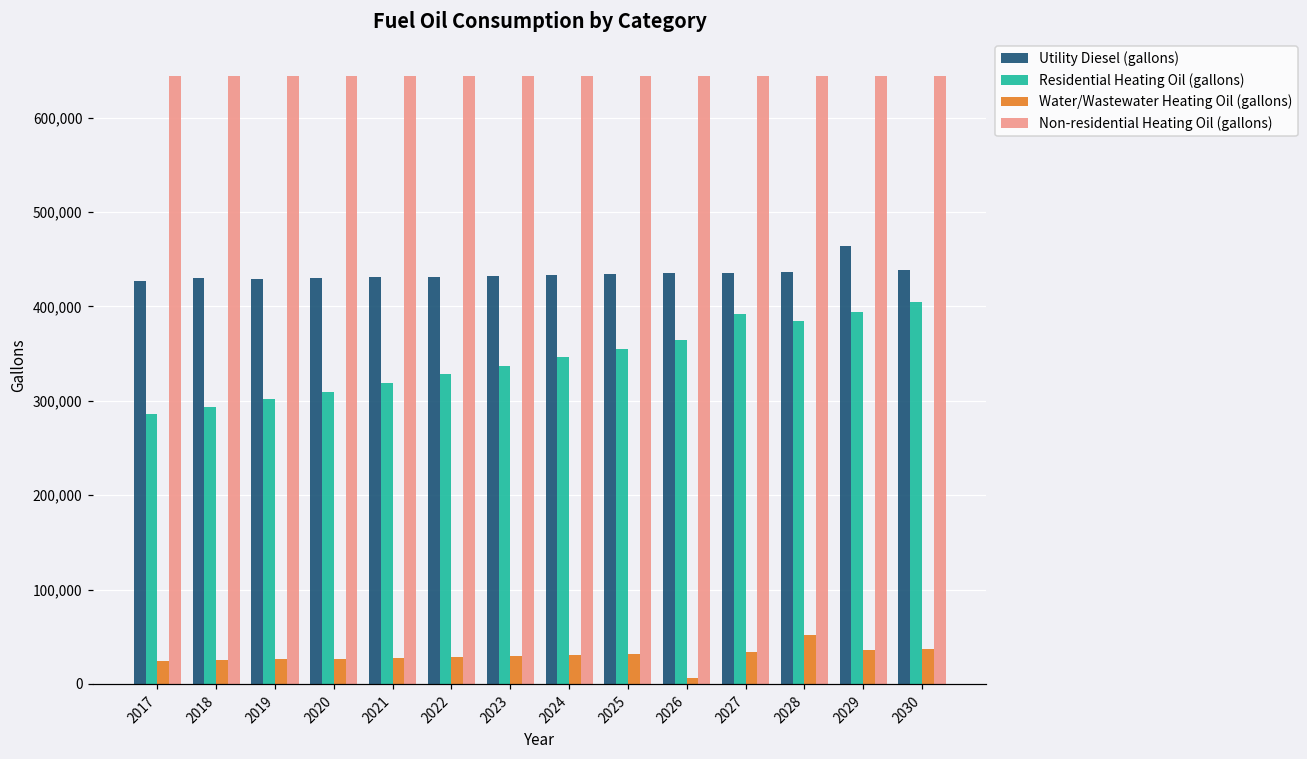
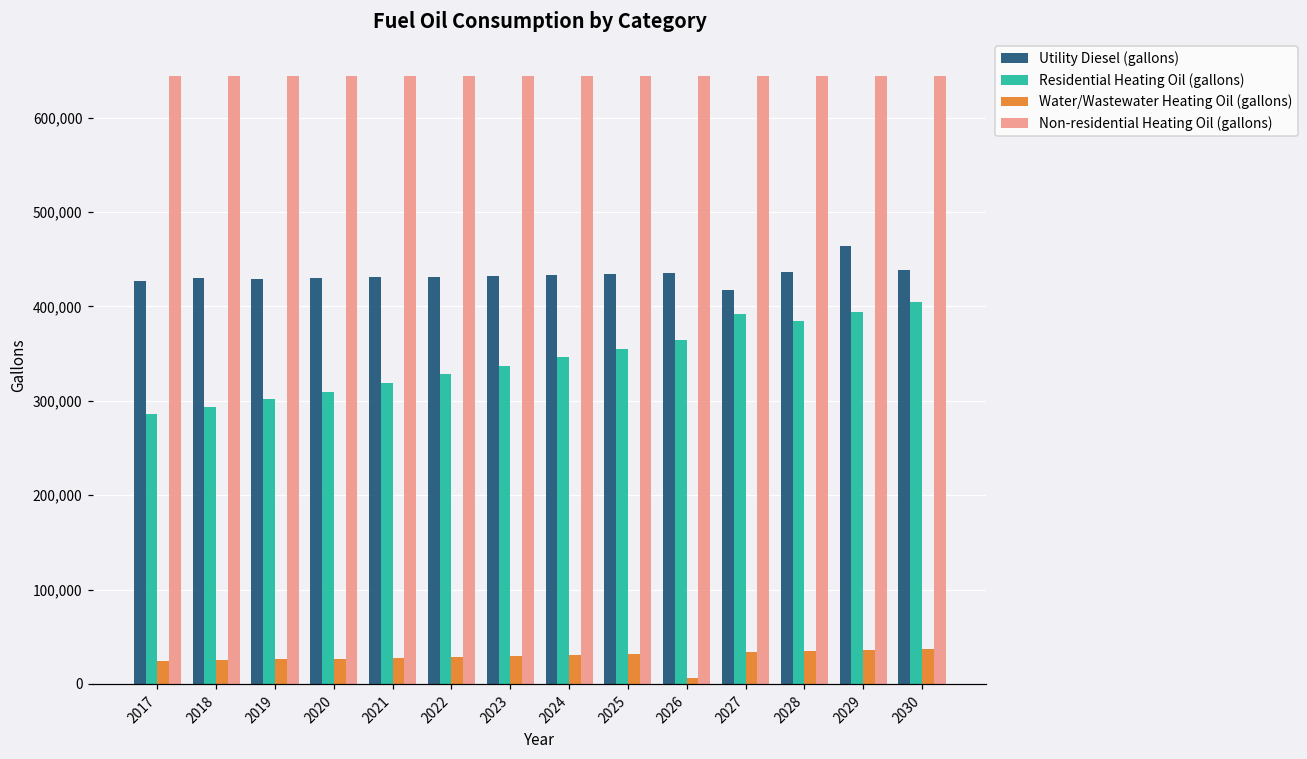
Utility Diesel (gallons), 2027: 440,000 -> 420,000
Water/Wastewater Heating Oil (gallons), 2028: 50,000 -> 30,000
